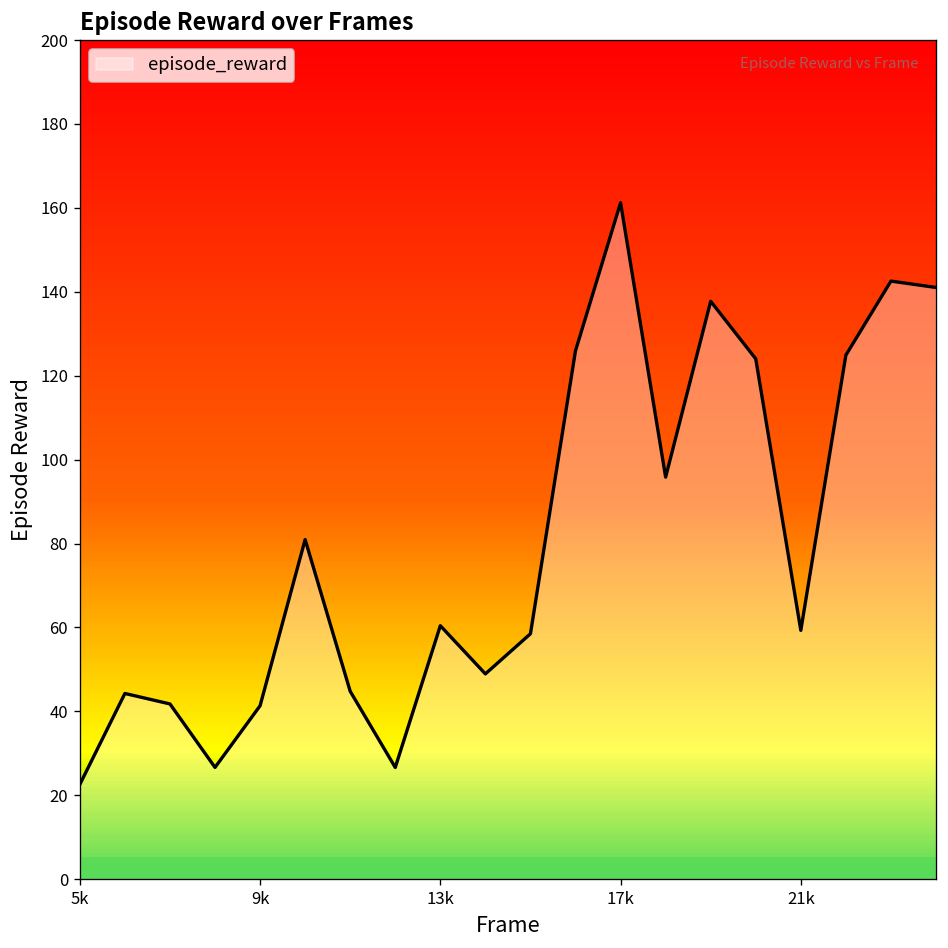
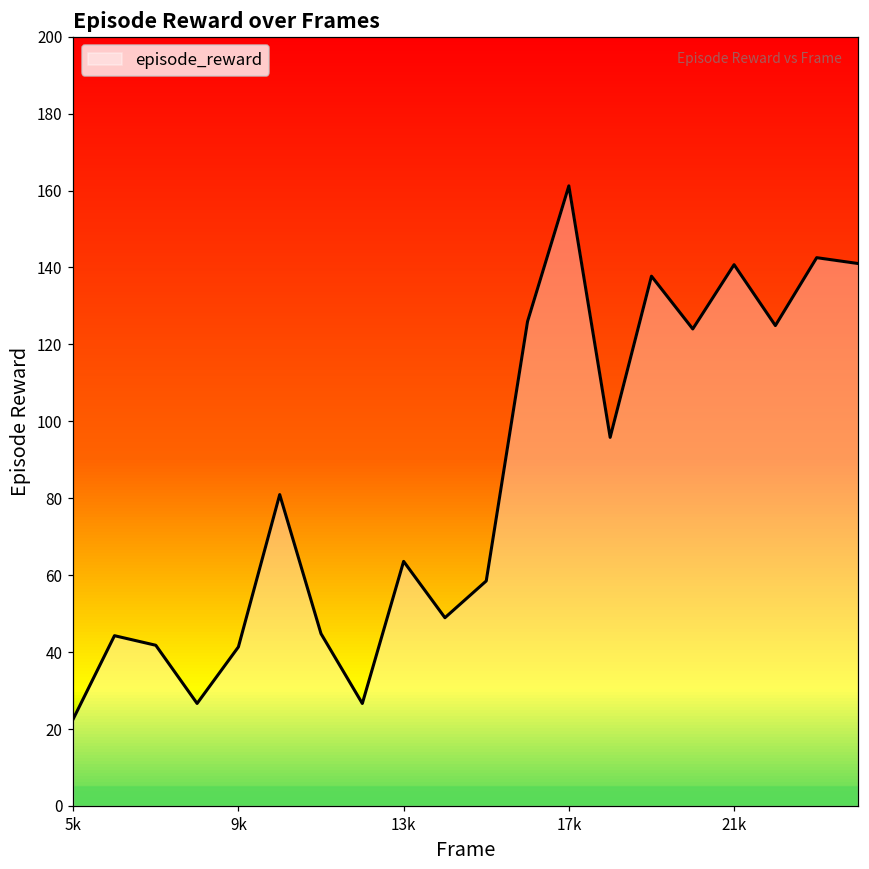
13k: 60 -> 64
21k: 59 -> 141
